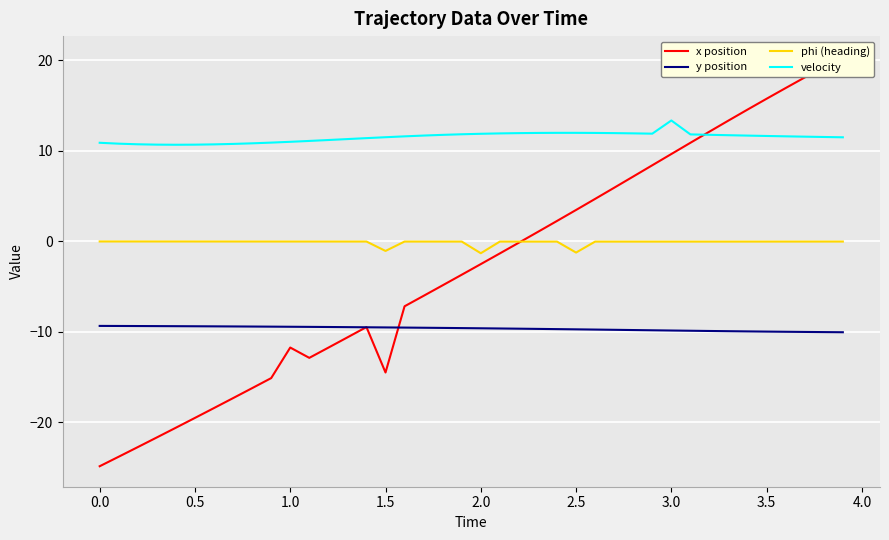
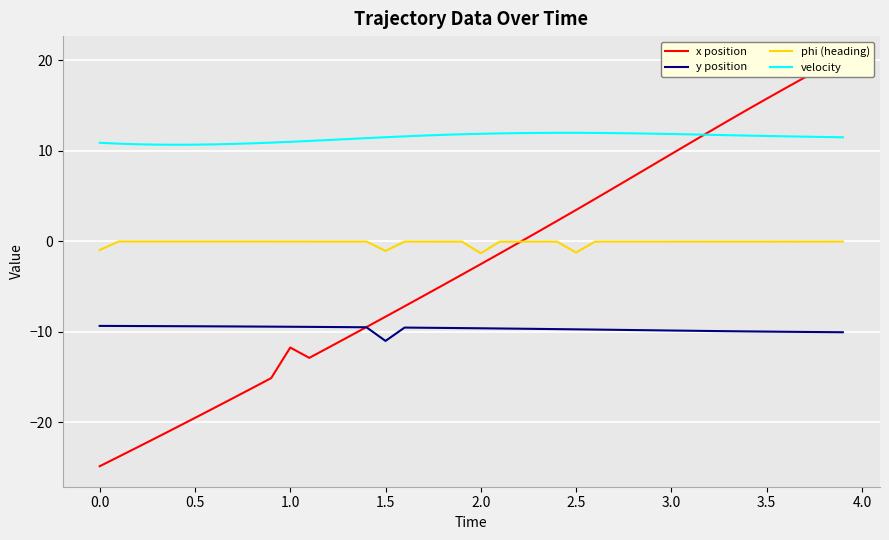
phi (heading), 0.0: 0 -> -1
x position, 1.5: -14 -> -8
y position, 1.5: -10 -> -11
velocity, 3.0: 13 -> 12
